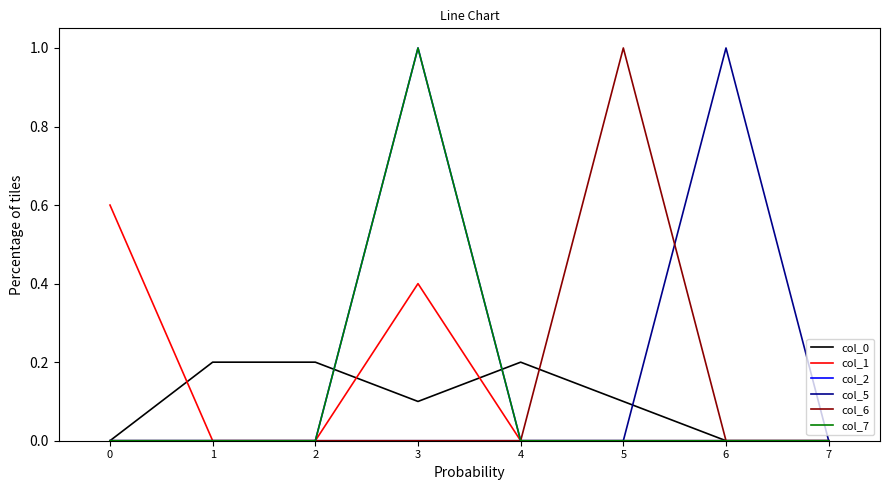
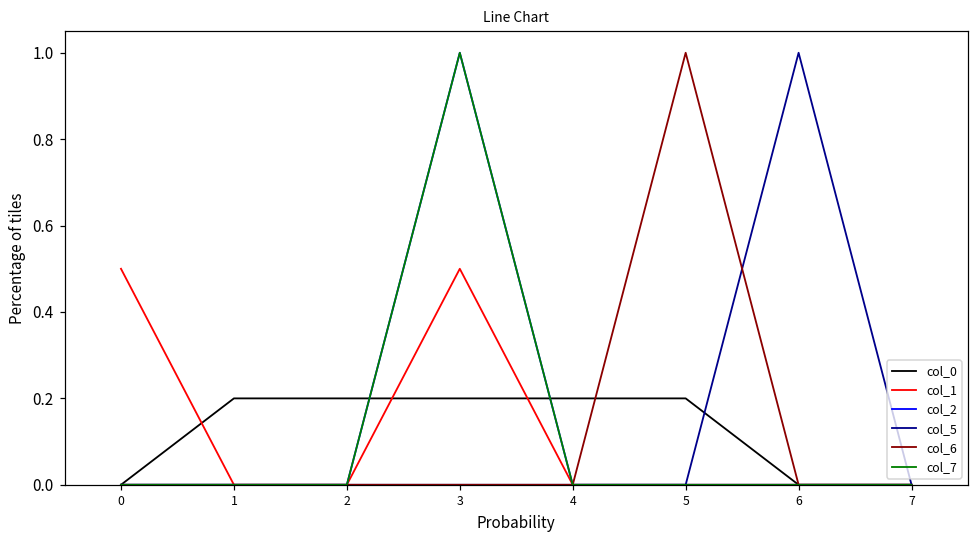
col_1, 0: 0.6 -> 0.5
col_0, 3: 0.1 -> 0.2
col_1, 3: 0.4 -> 0.5
col_0, 5: 0.1 -> 0.2
